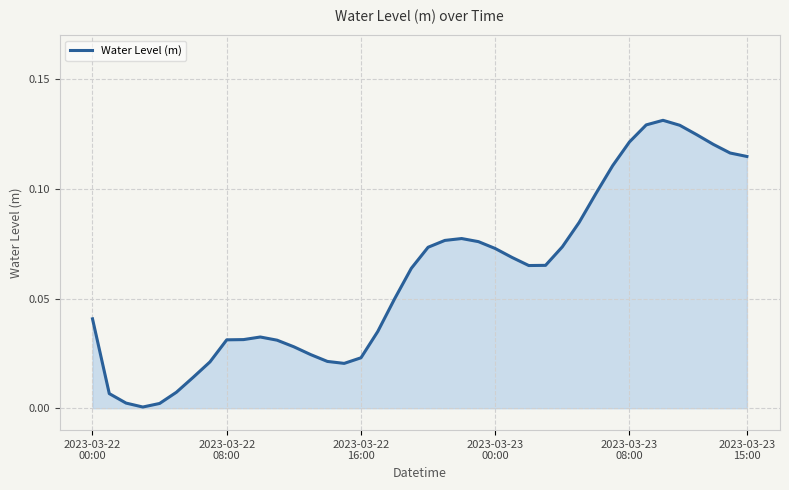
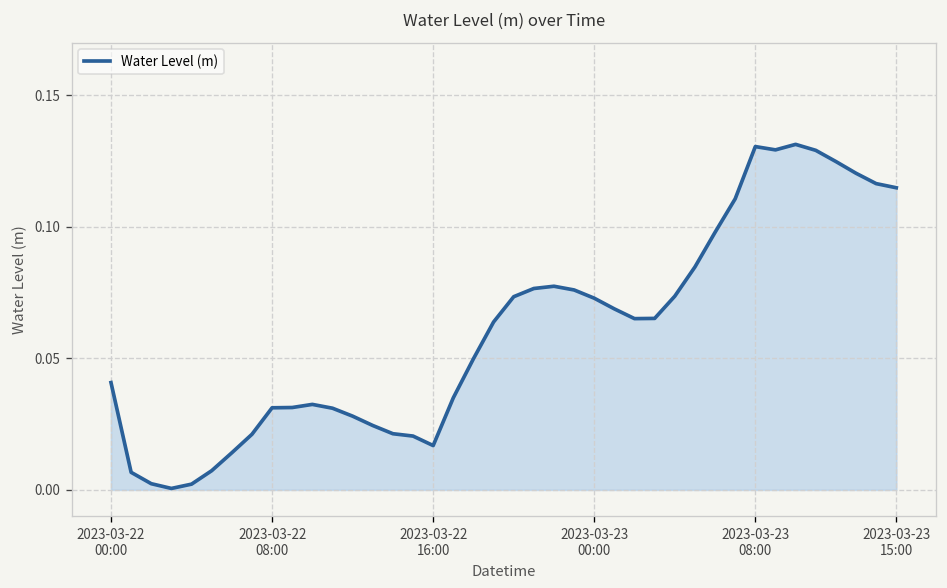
2023-03-22 16:00: 0.023 -> 0.017
2023-03-23 08:00: 0.121 -> 0.130
